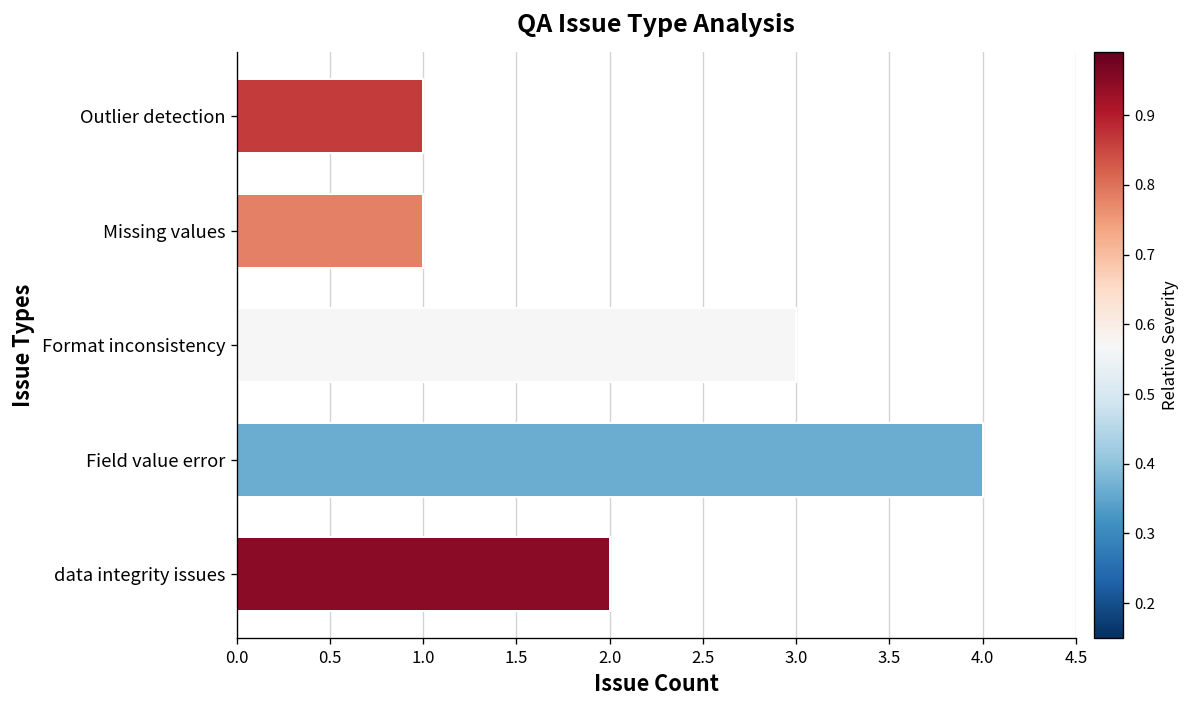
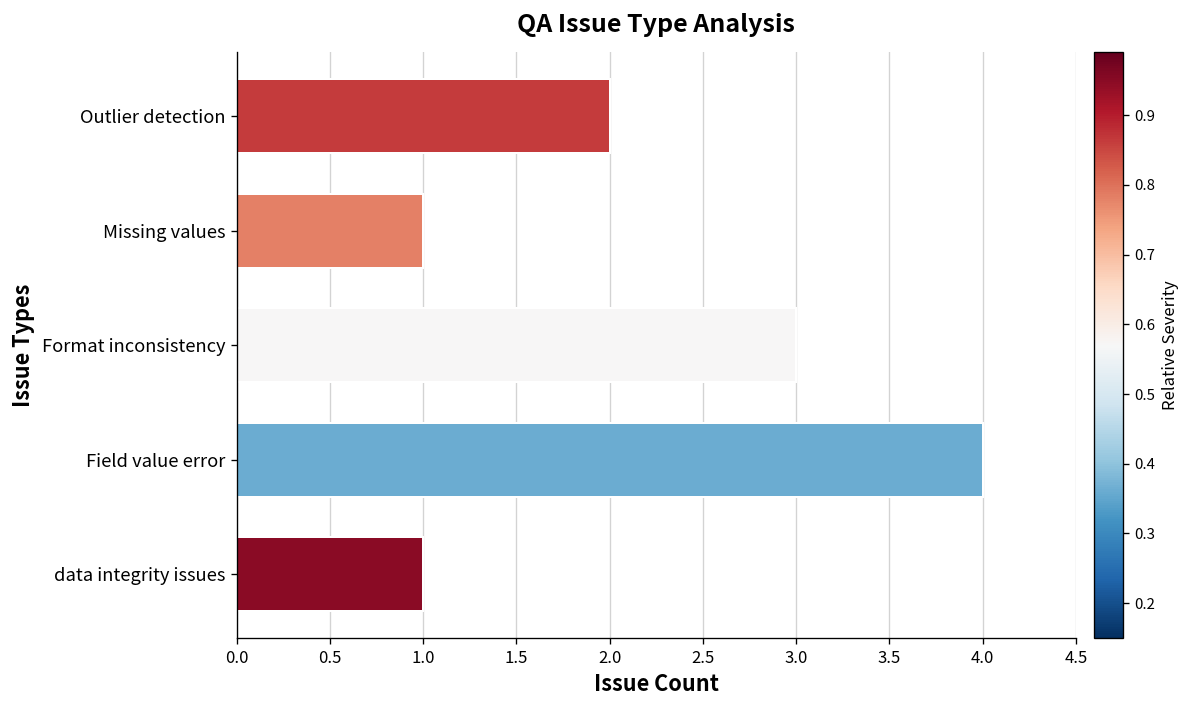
Outlier detection: 1 -> 2
data integrity issues: 2 -> 1
